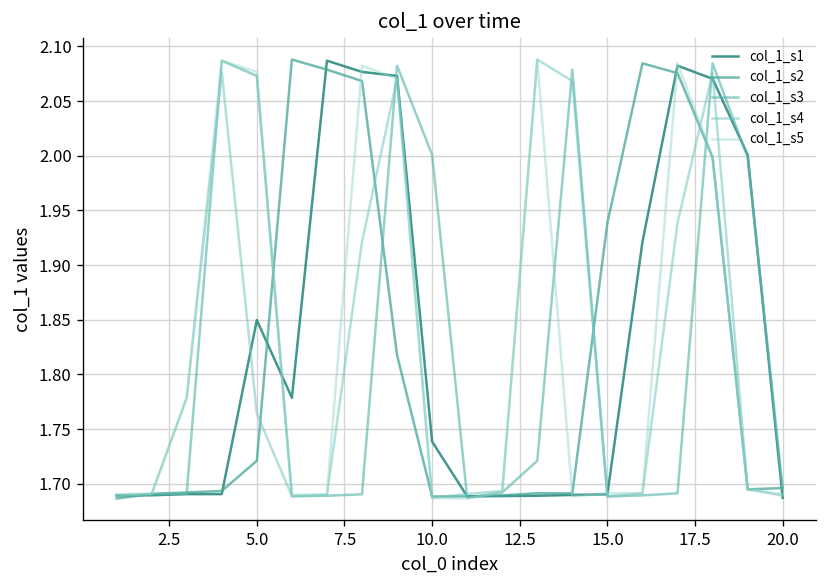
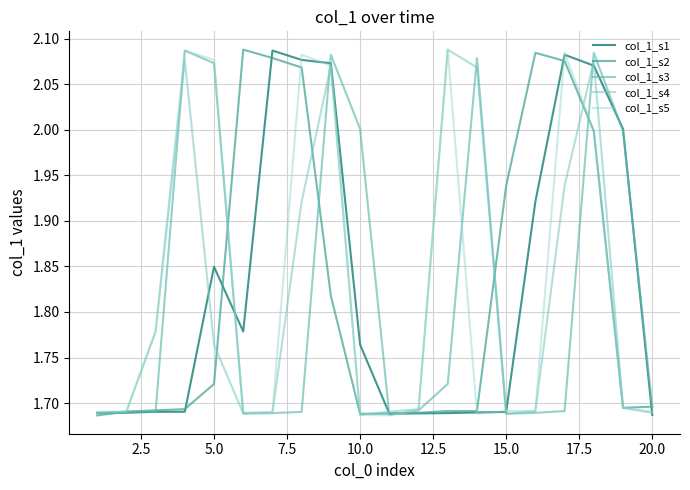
col_1_s1, 10.0: 1.74 -> 1.76
